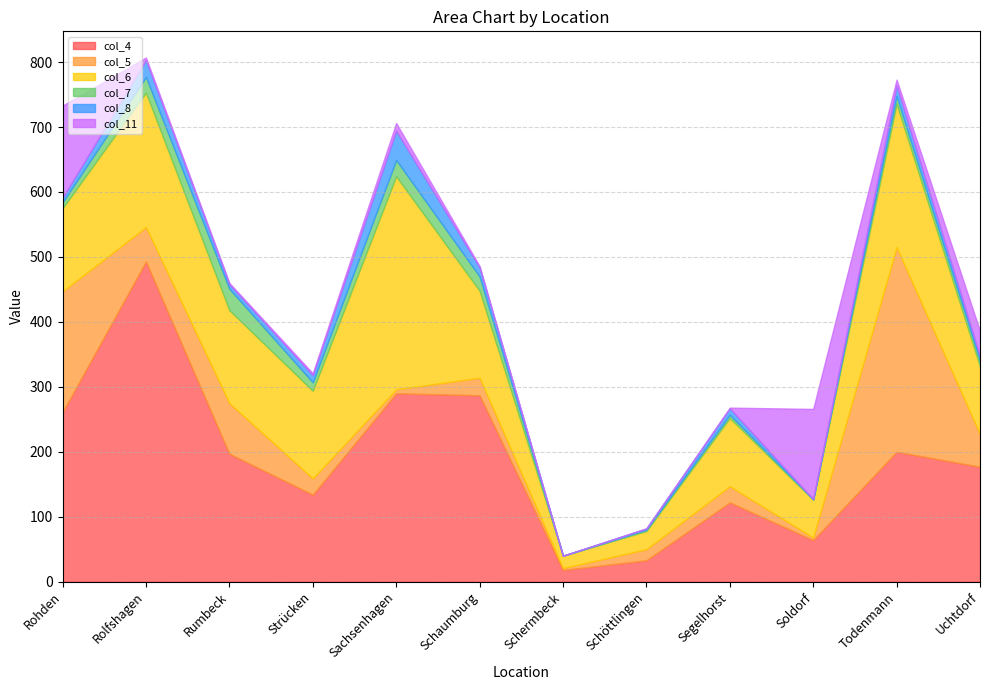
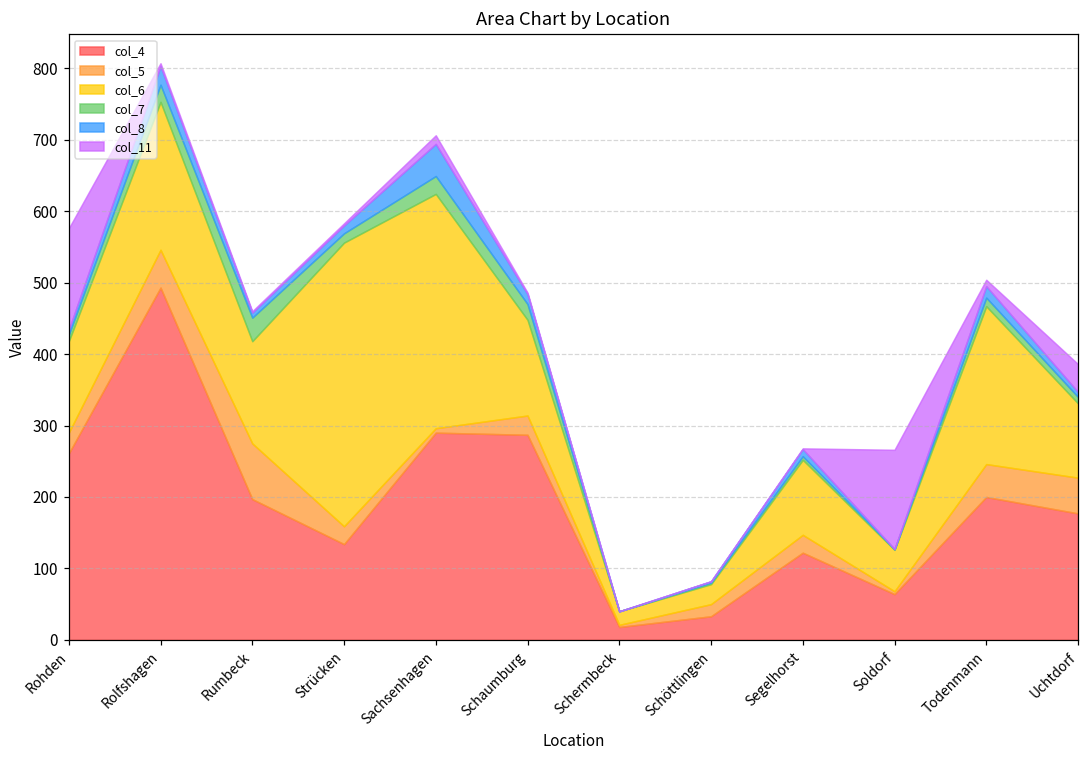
col_5, Rohden: 190 -> 30
col_6, Strücken: 140 -> 400
col_5, Todenmann: 320 -> 50
